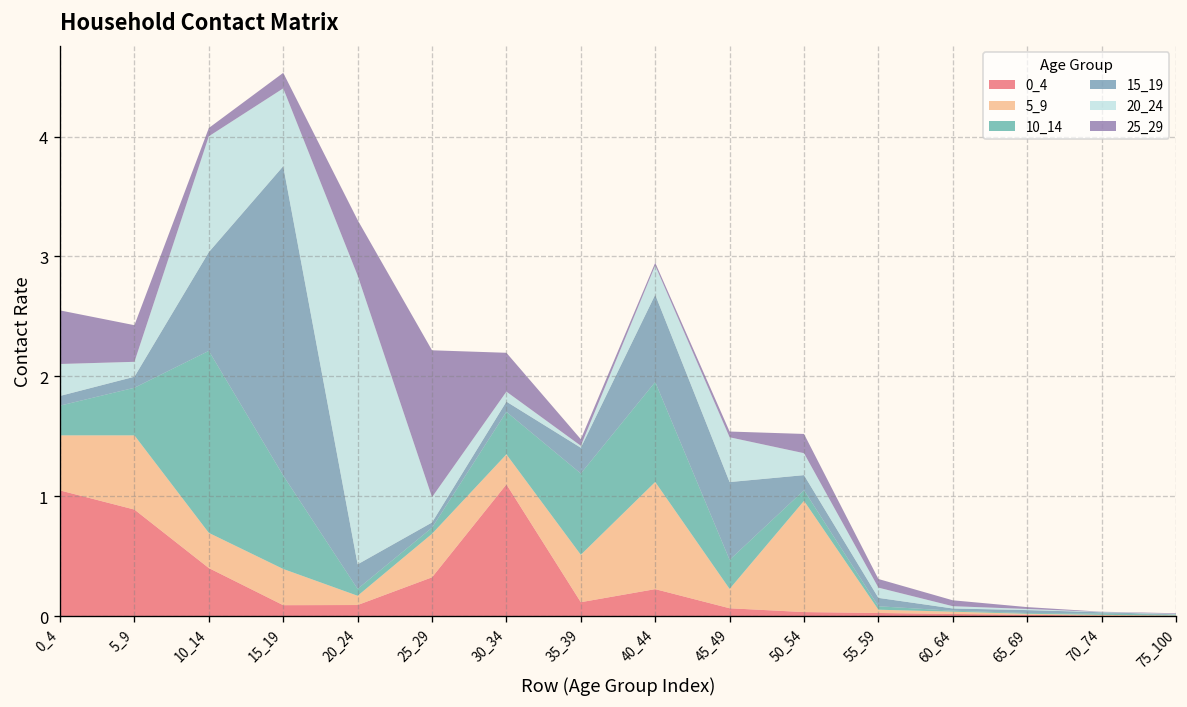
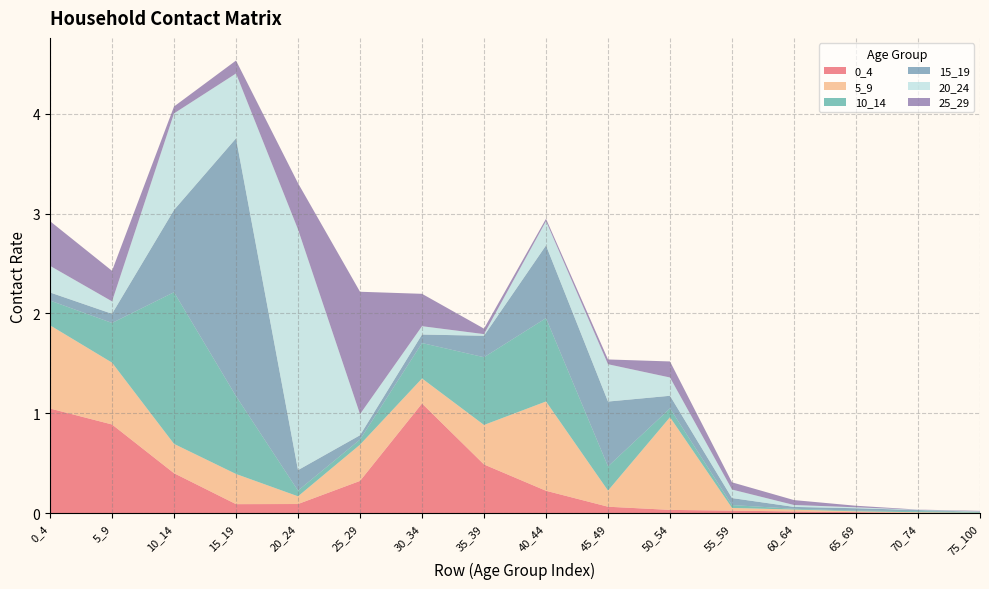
5_9, 0_4: 0.5 -> 0.8
0_4, 35_39: 0.1 -> 0.5
